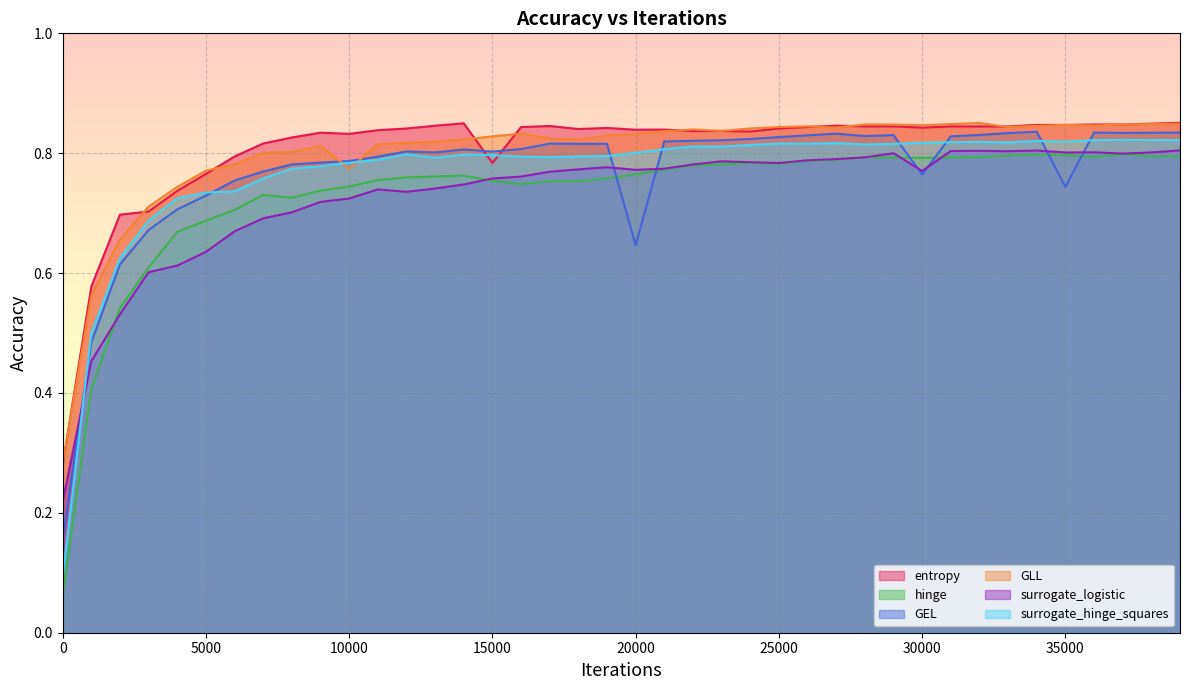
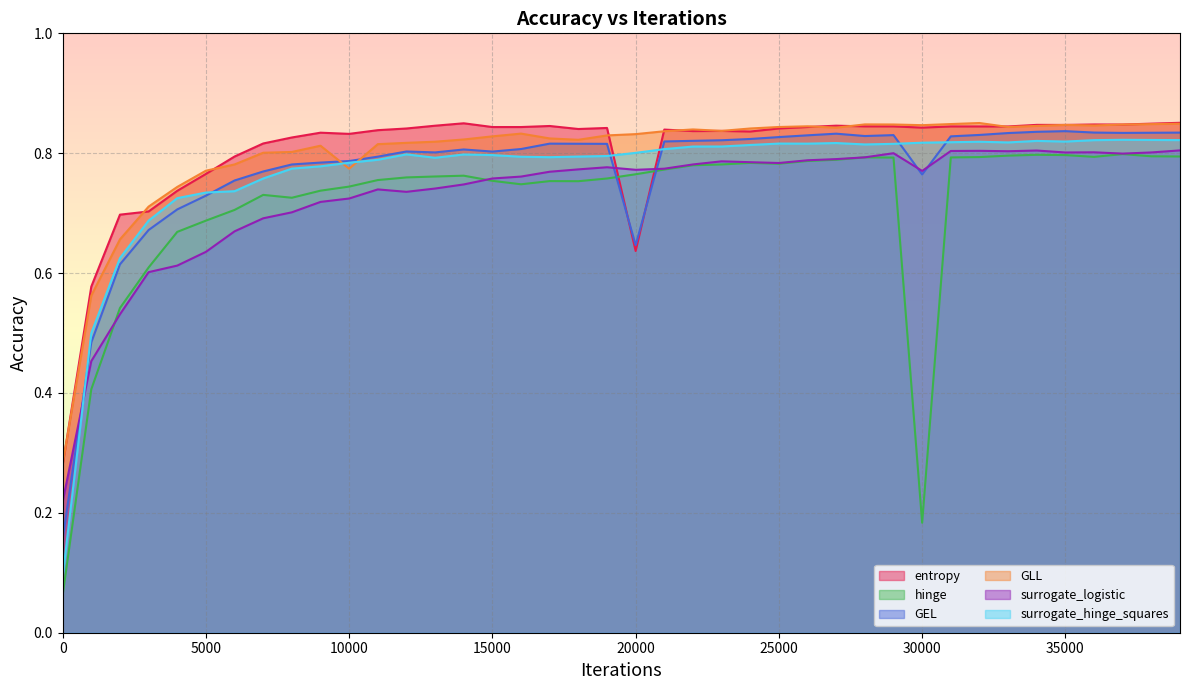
entropy, 15000: 0.78 -> 0.84
entropy, 20000: 0.84 -> 0.64
hinge, 30000: 0.79 -> 0.18
GEL, 35000: 0.74 -> 0.84
